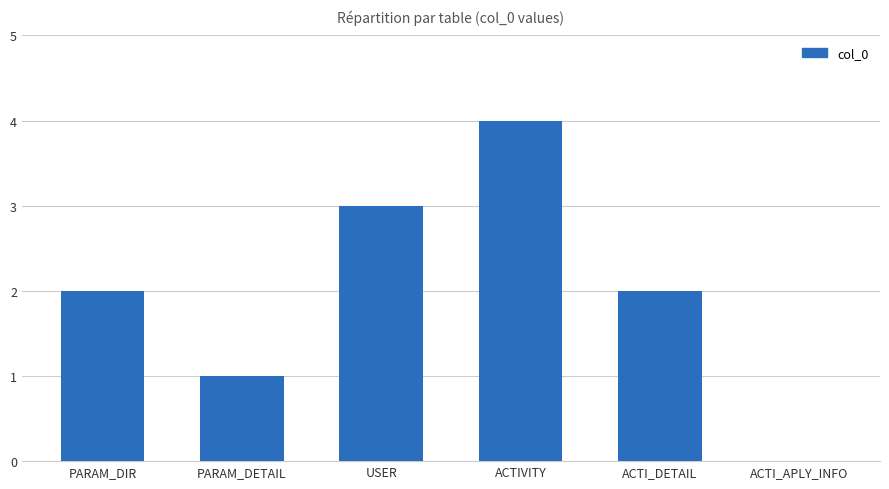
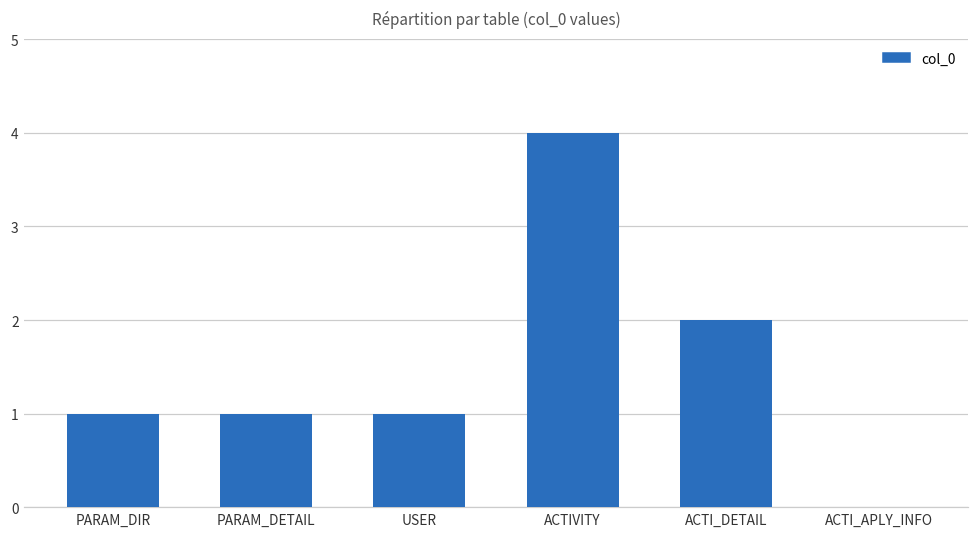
PARAM_DIR: 2 -> 1
USER: 3 -> 1
